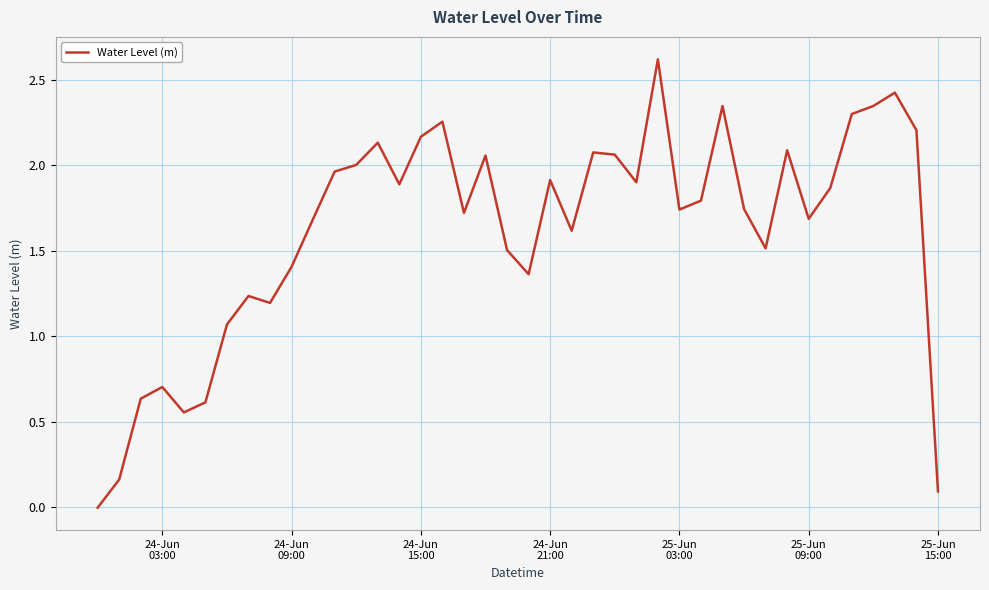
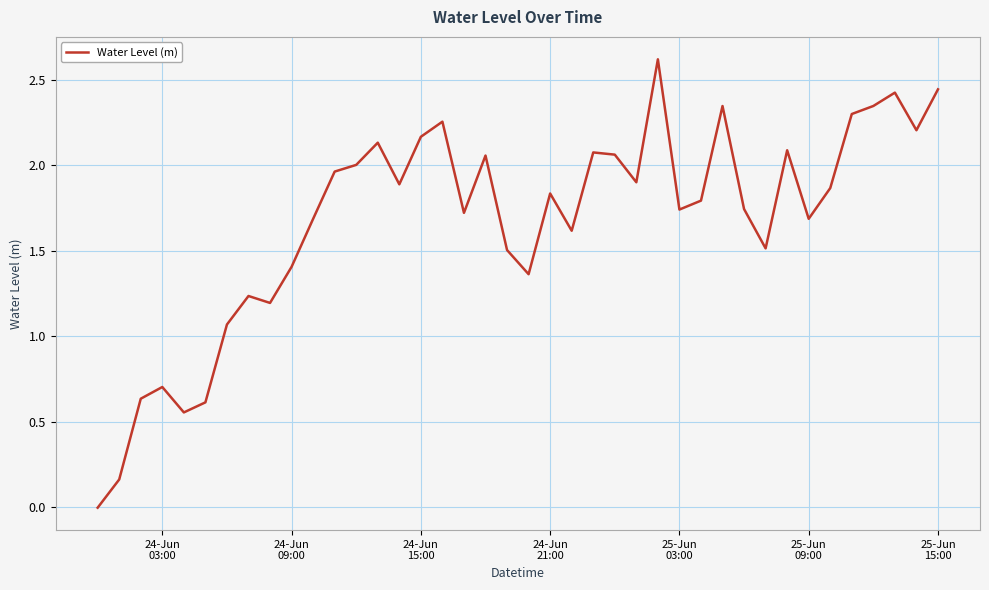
24-Jun 21:00: 1.91 -> 1.84
25-Jun 15:00: 0.09 -> 2.45
